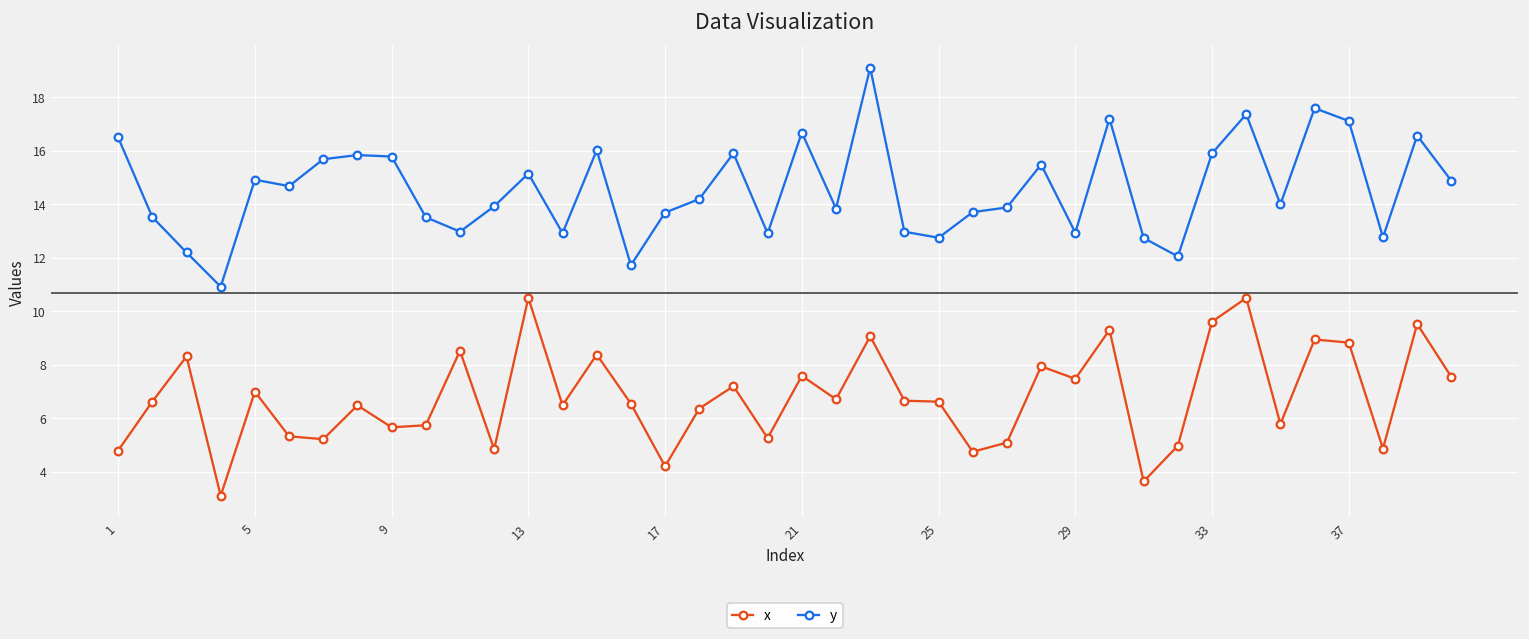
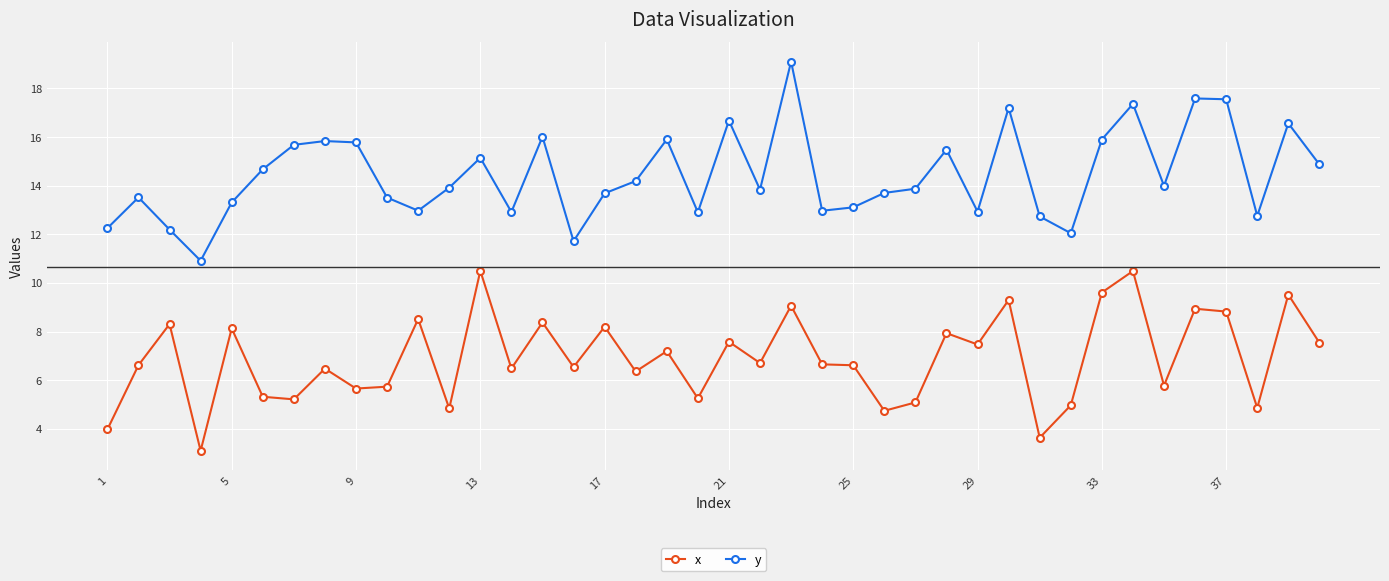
x, 1: 4.8 -> 4.0
y, 1: 16.5 -> 12.3
x, 5: 7.0 -> 8.1
y, 5: 14.9 -> 13.3
x, 17: 4.2 -> 8.2
y, 25: 12.7 -> 13.1
y, 37: 17.1 -> 17.6
